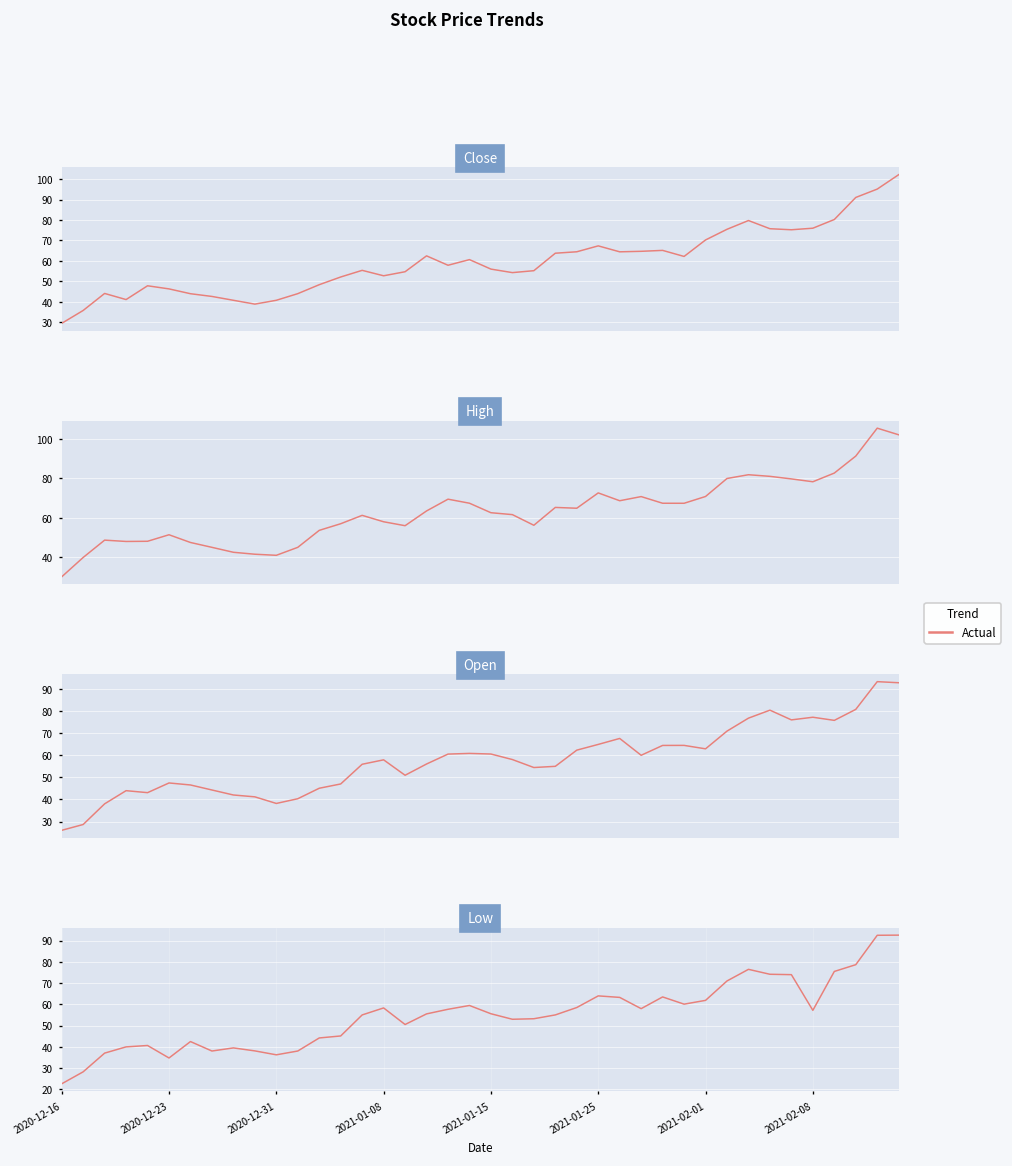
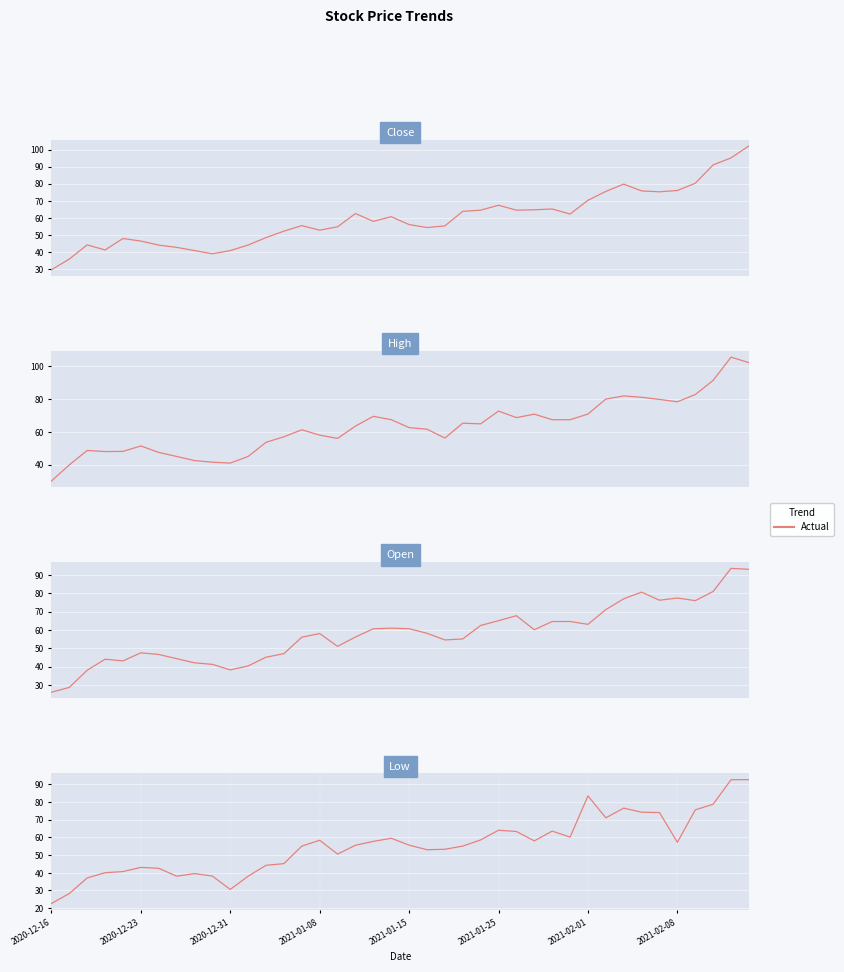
Low, 2020-12-23: 35 -> 43
Low, 2020-12-31: 36 -> 31
Low, 2021-02-01: 62 -> 83
